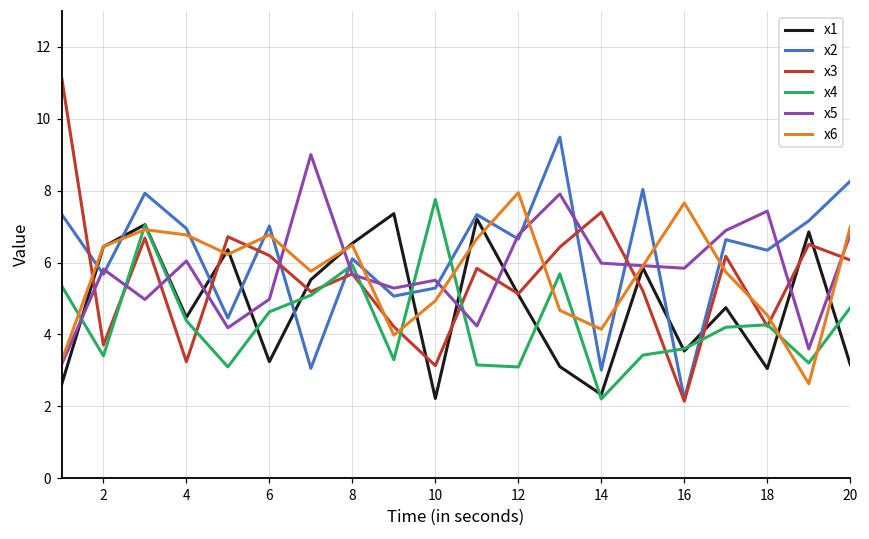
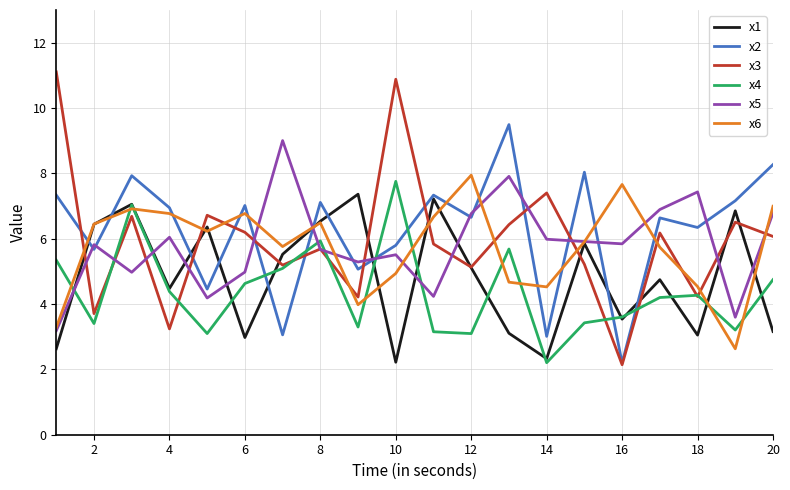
x1, 6: 3.2 -> 3.0
x2, 8: 6.1 -> 7.1
x2, 10: 5.3 -> 5.8
x3, 10: 3.1 -> 10.9
x6, 14: 4.1 -> 4.5
